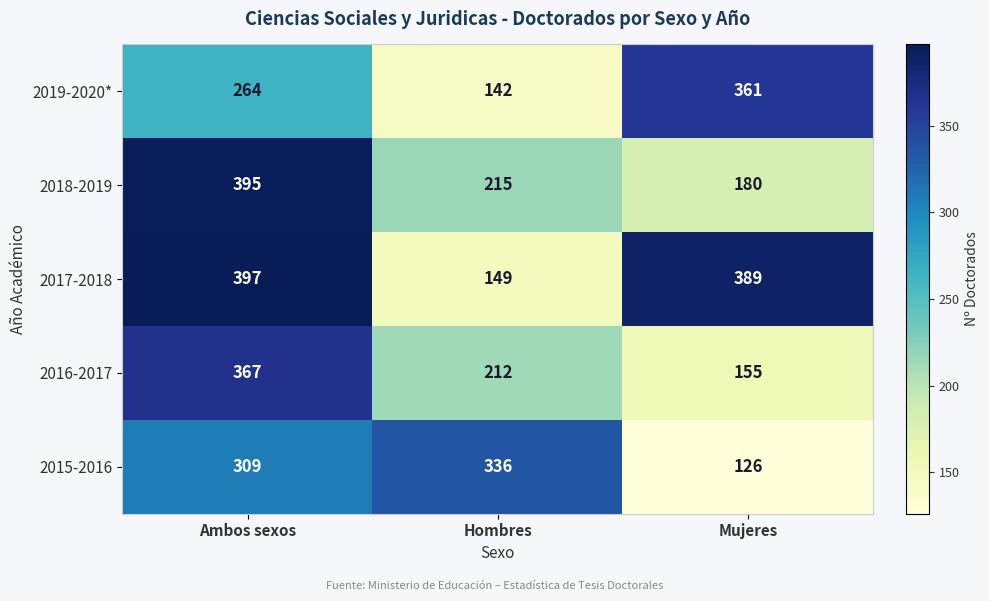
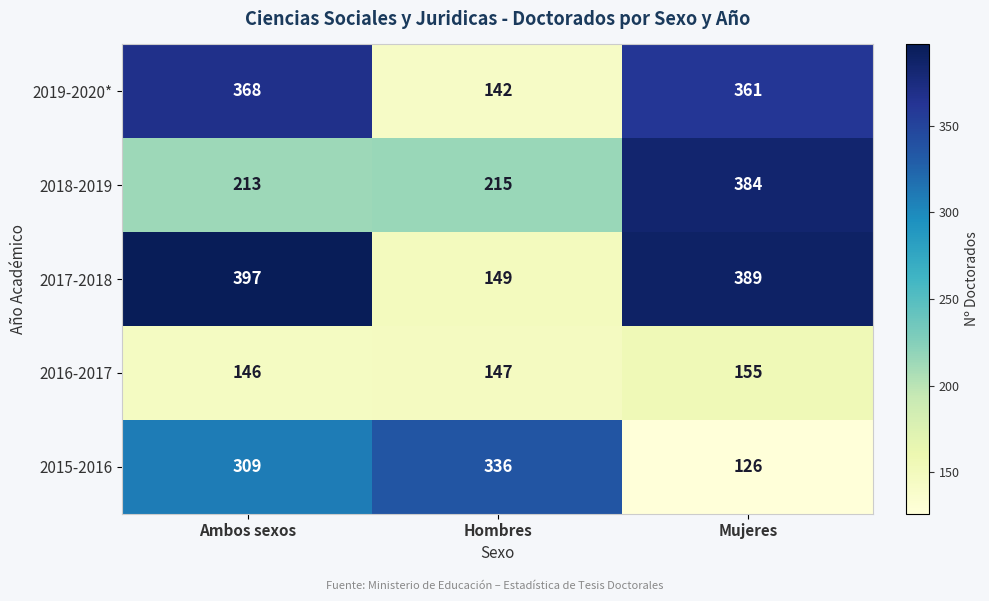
2019-2020*, Ambos sexos: 264 -> 368
2018-2019, Ambos sexos: 395 -> 213
2018-2019, Mujeres: 180 -> 384
2016-2017, Ambos sexos: 367 -> 146
2016-2017, Hombres: 212 -> 147
